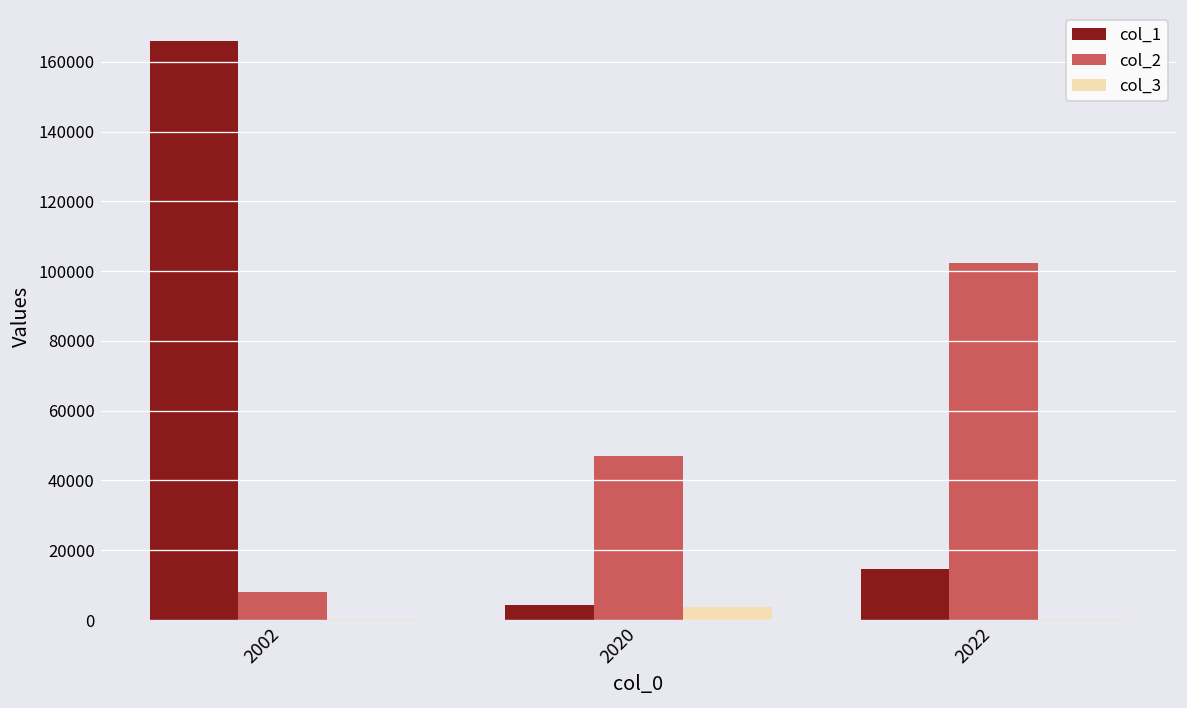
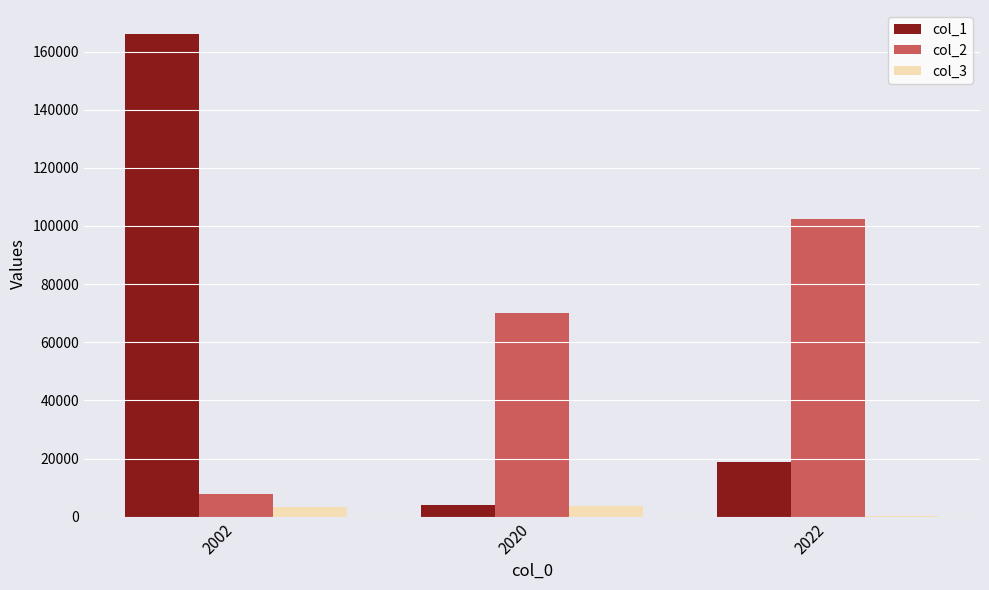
col_3, 2002: 0 -> 3000
col_2, 2020: 47000 -> 70000
col_1, 2022: 15000 -> 19000
